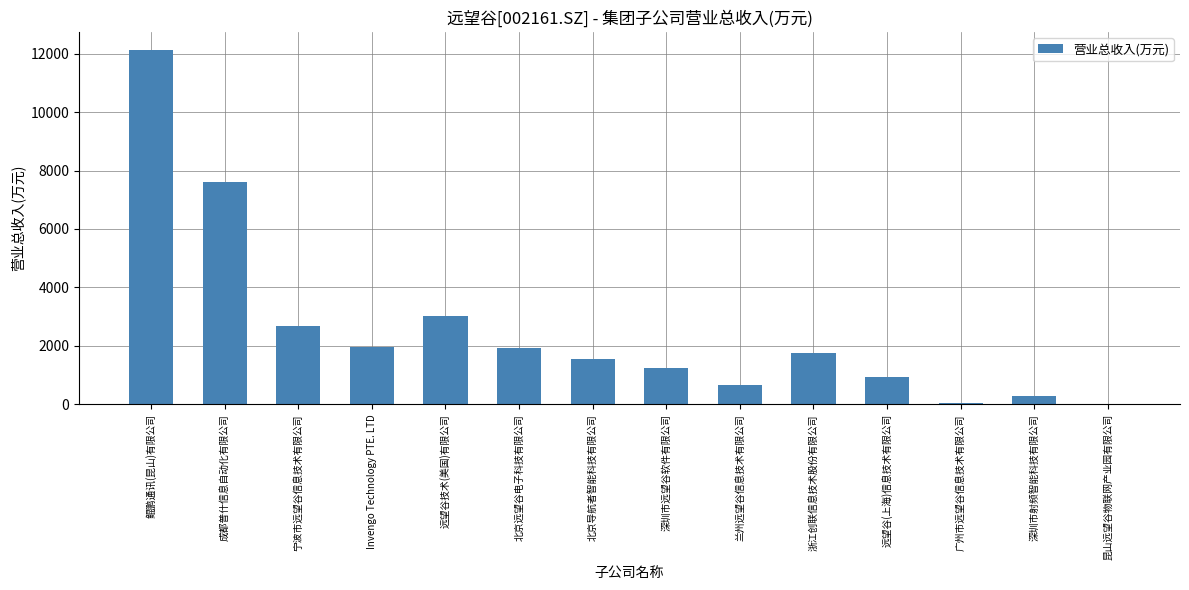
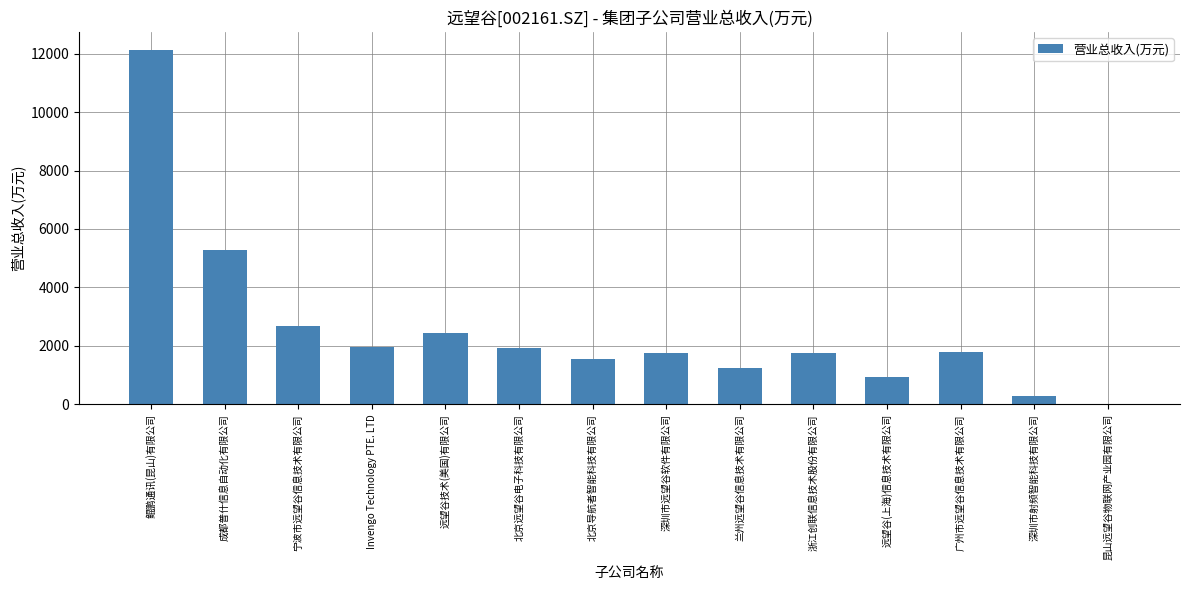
成都普什信息自动化有限公司: 7600 -> 5300
远望谷技术(美国)有限公司: 3000 -> 2500
深圳市远望谷软件有限公司: 1300 -> 1800
兰州远望谷信息技术有限公司: 700 -> 1200
广州市远望谷信息技术有限公司: 100 -> 1800
